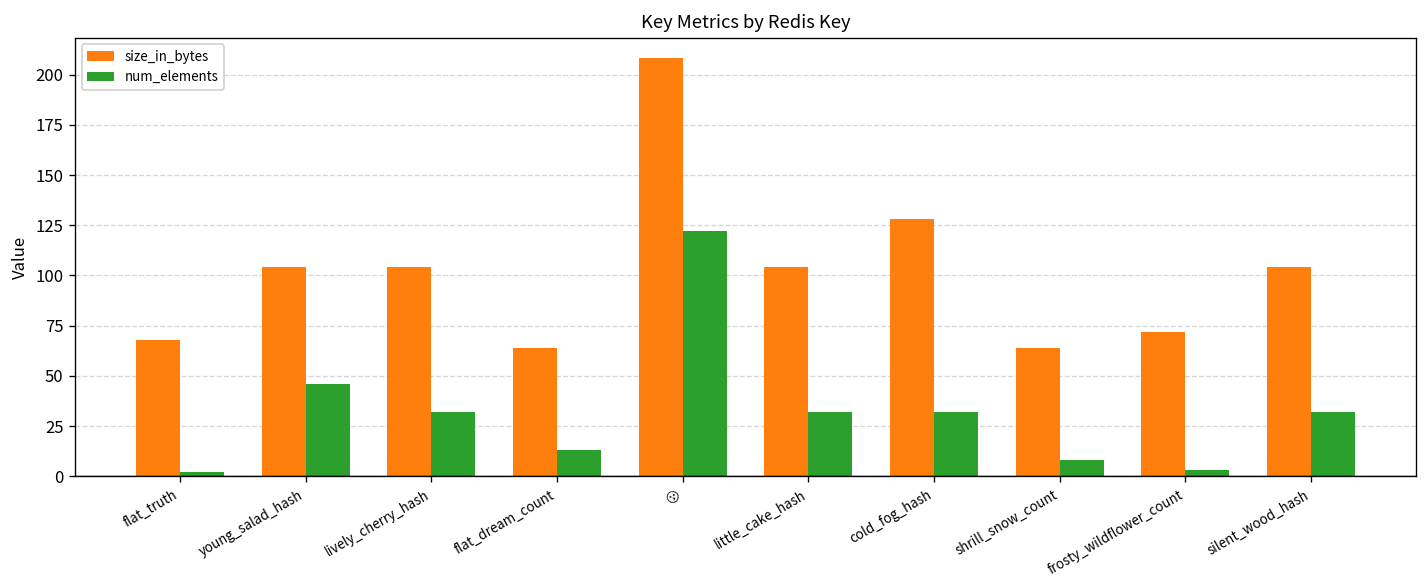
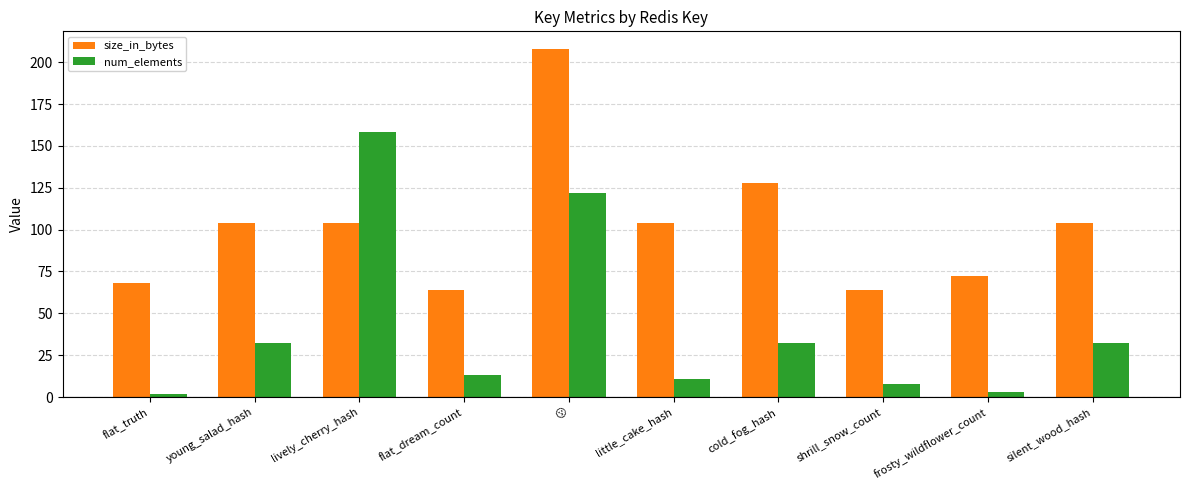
num_elements, young_salad_hash: 46 -> 32
num_elements, lively_cherry_hash: 32 -> 158
num_elements, little_cake_hash: 32 -> 11
